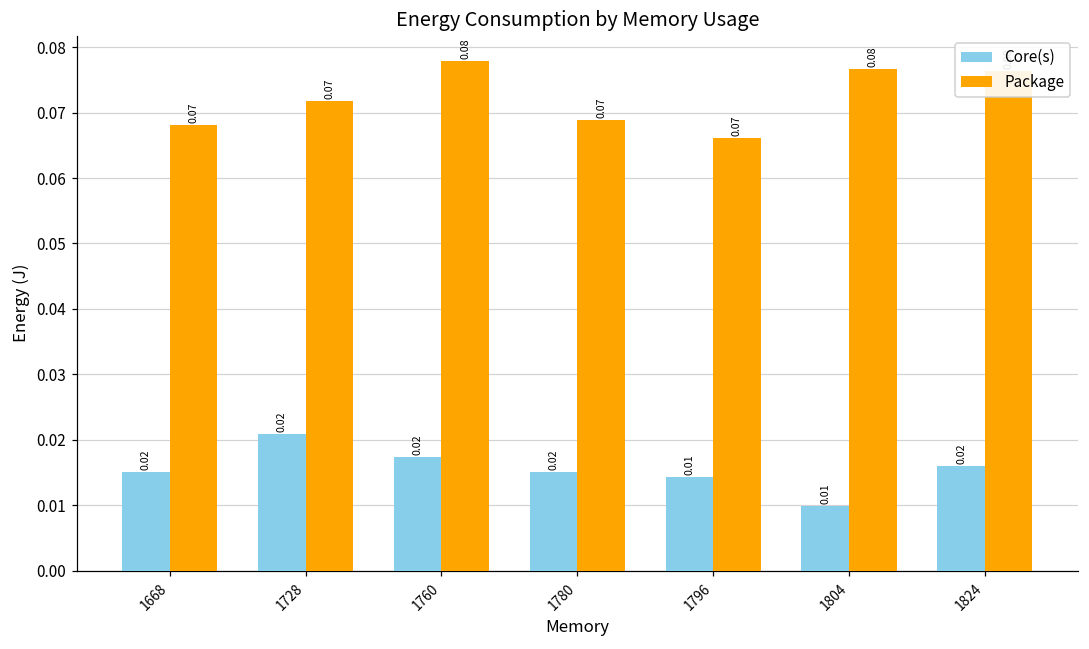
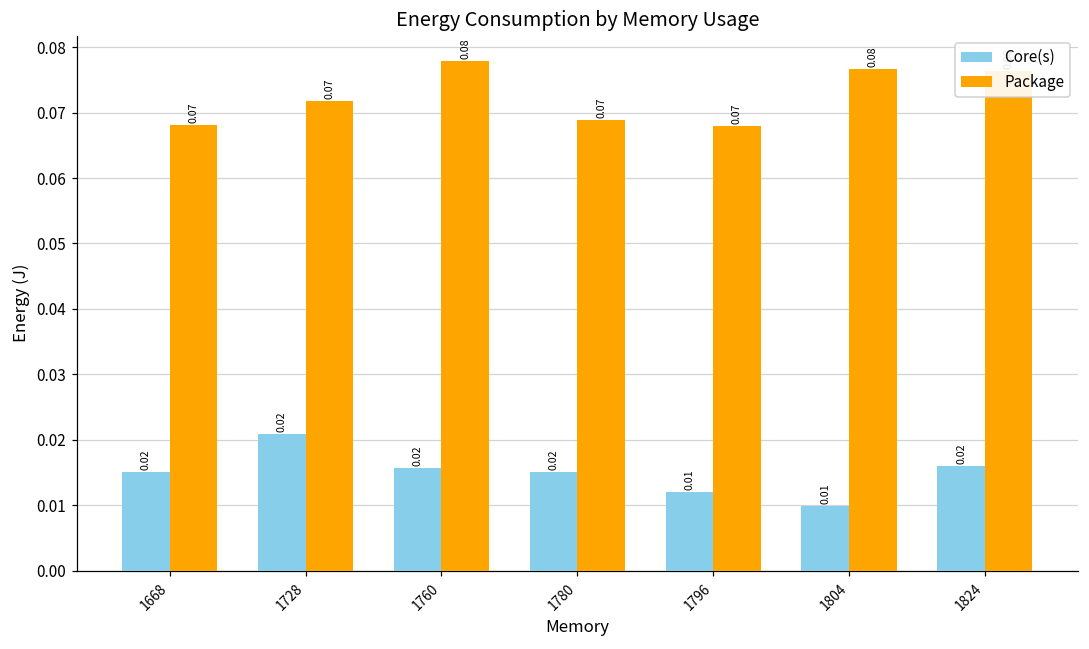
Core(s), 1760: 0.017 -> 0.016
Core(s), 1796: 0.014 -> 0.012
Package, 1796: 0.066 -> 0.068
